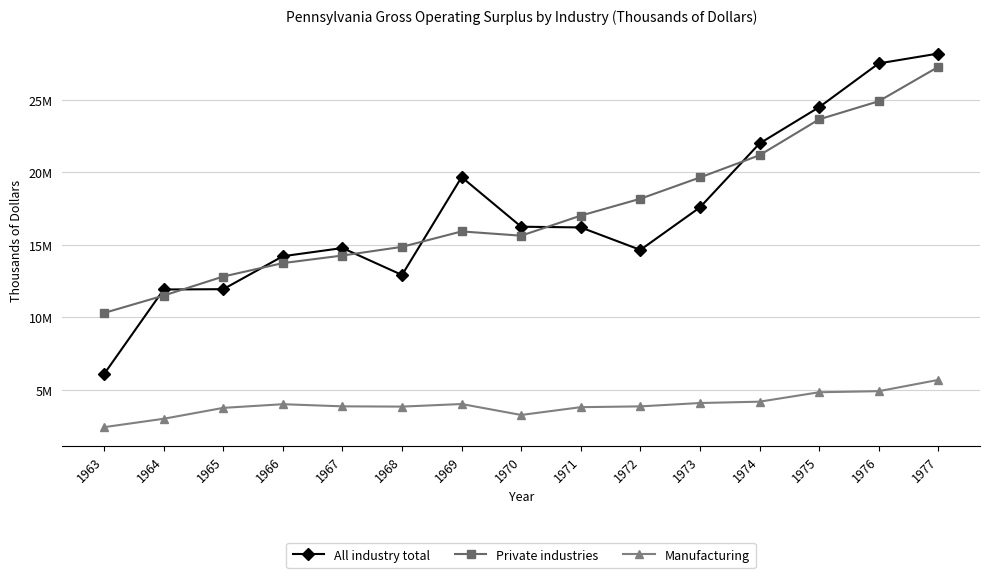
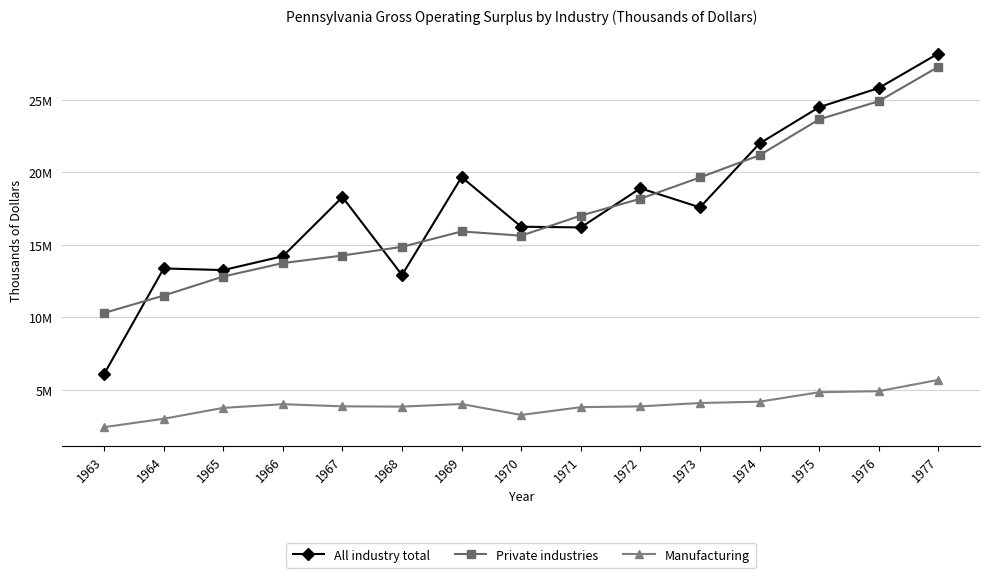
All industry total, 1964: 11900000 -> 13400000
All industry total, 1965: 11900000 -> 13300000
All industry total, 1967: 14800000 -> 18300000
All industry total, 1972: 14700000 -> 18900000
All industry total, 1976: 27500000 -> 25800000
